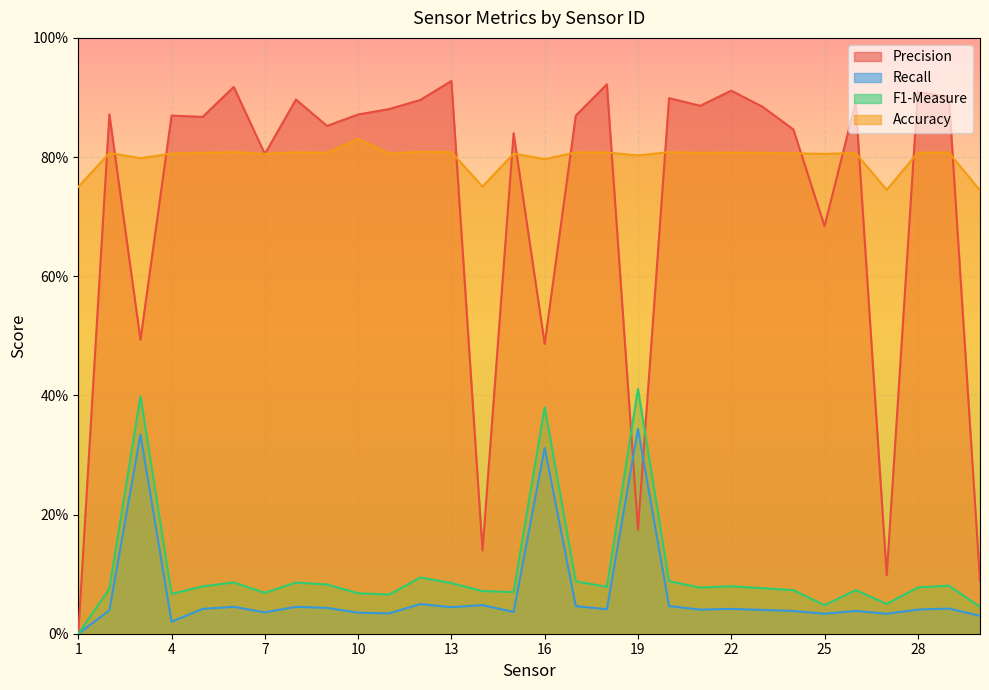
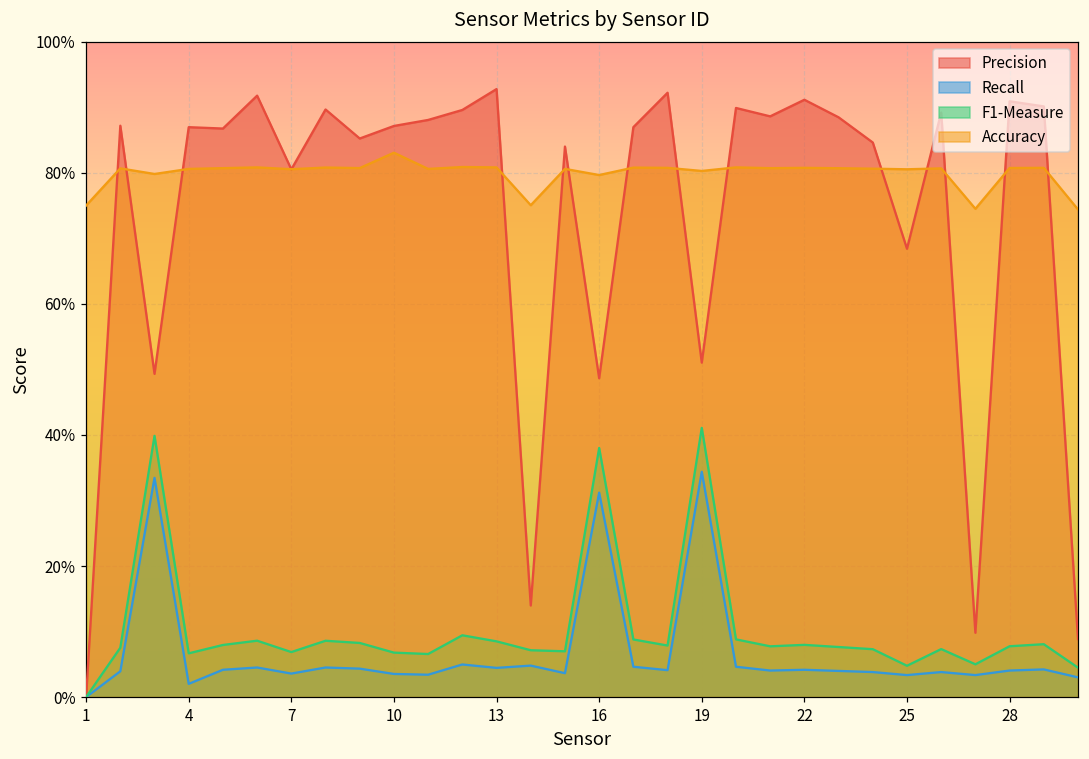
Precision, 19: 17% -> 51%
